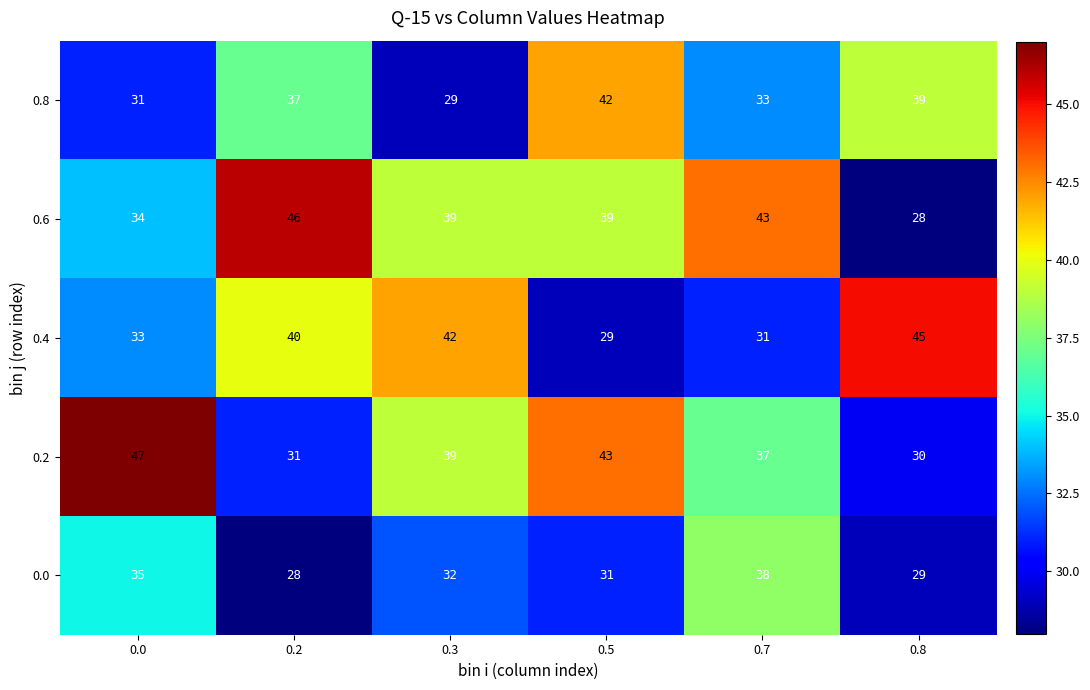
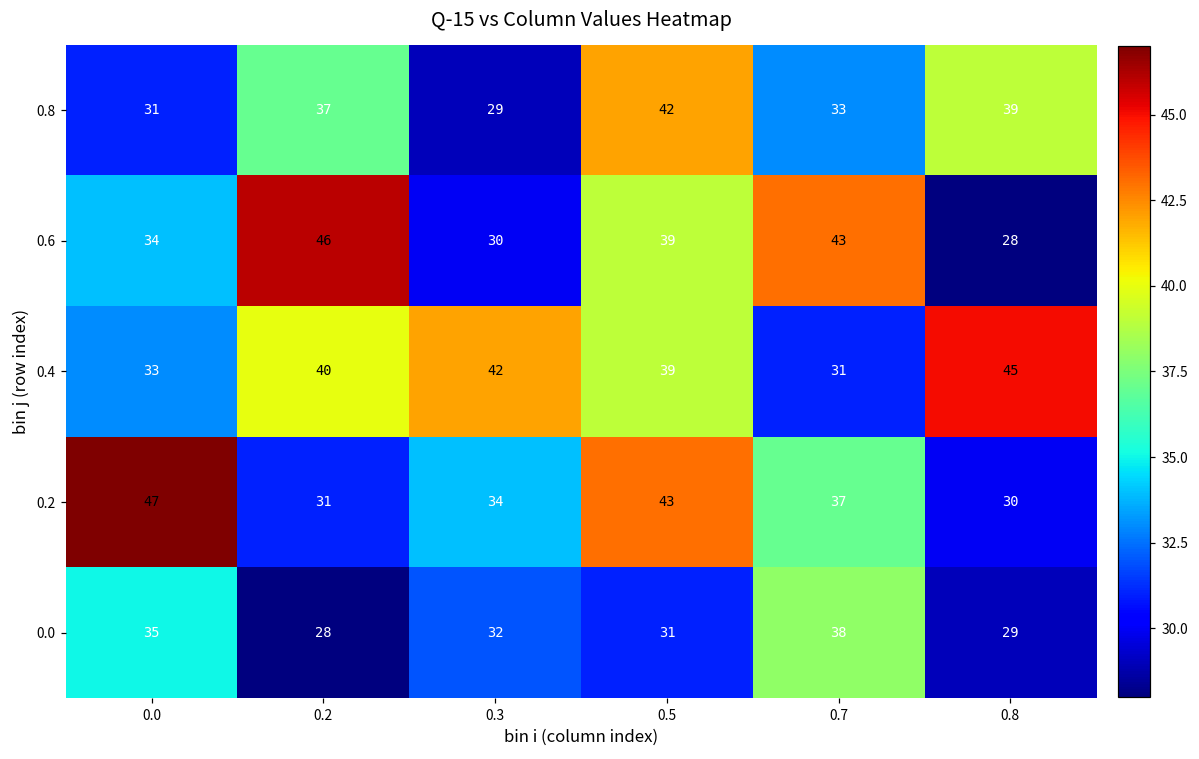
0.6, 0.3: 39 -> 30
0.4, 0.5: 29 -> 39
0.2, 0.3: 39 -> 34
